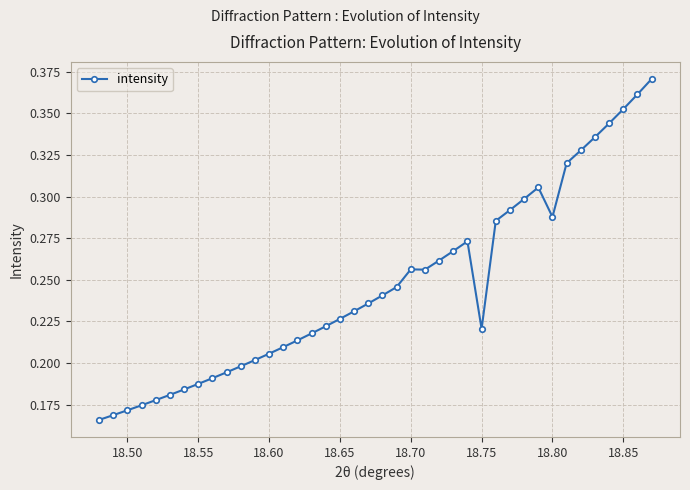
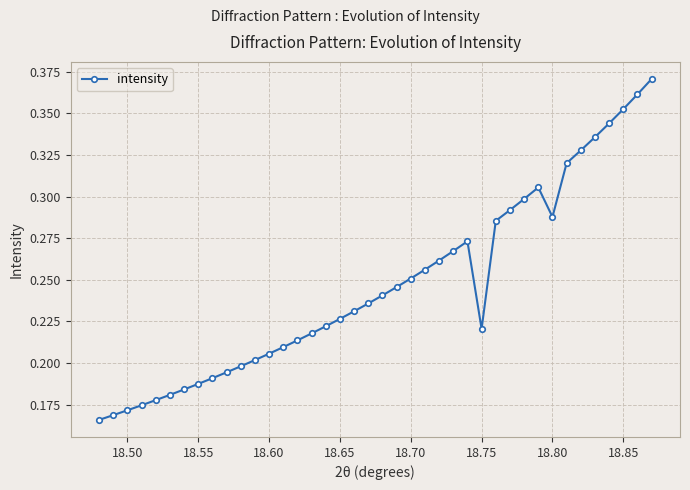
18.70: 0.256 -> 0.251
